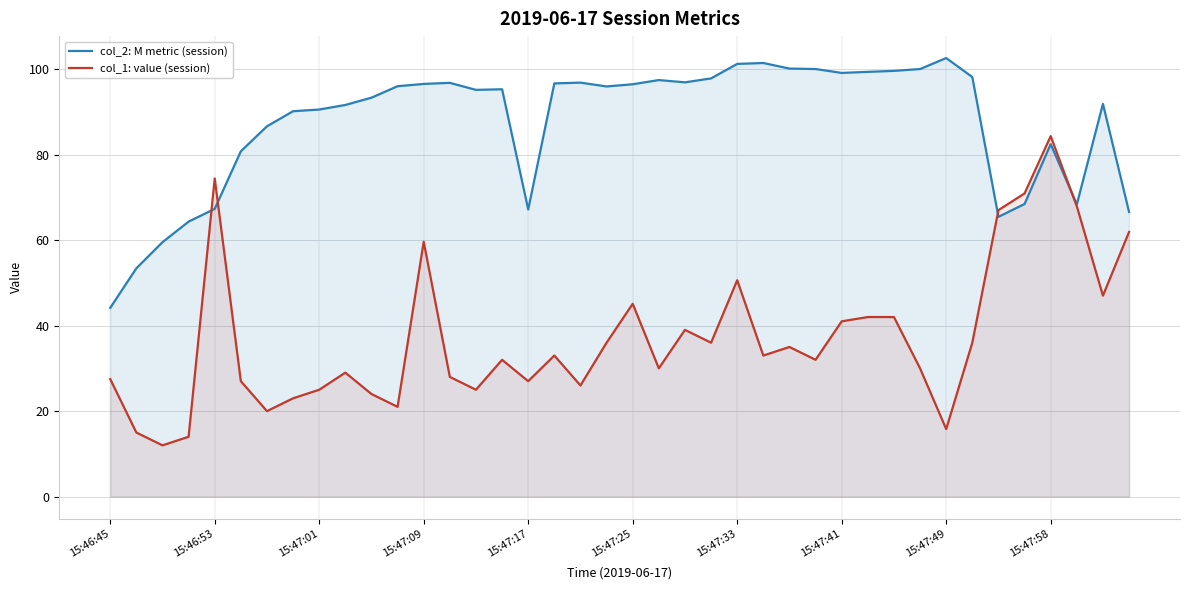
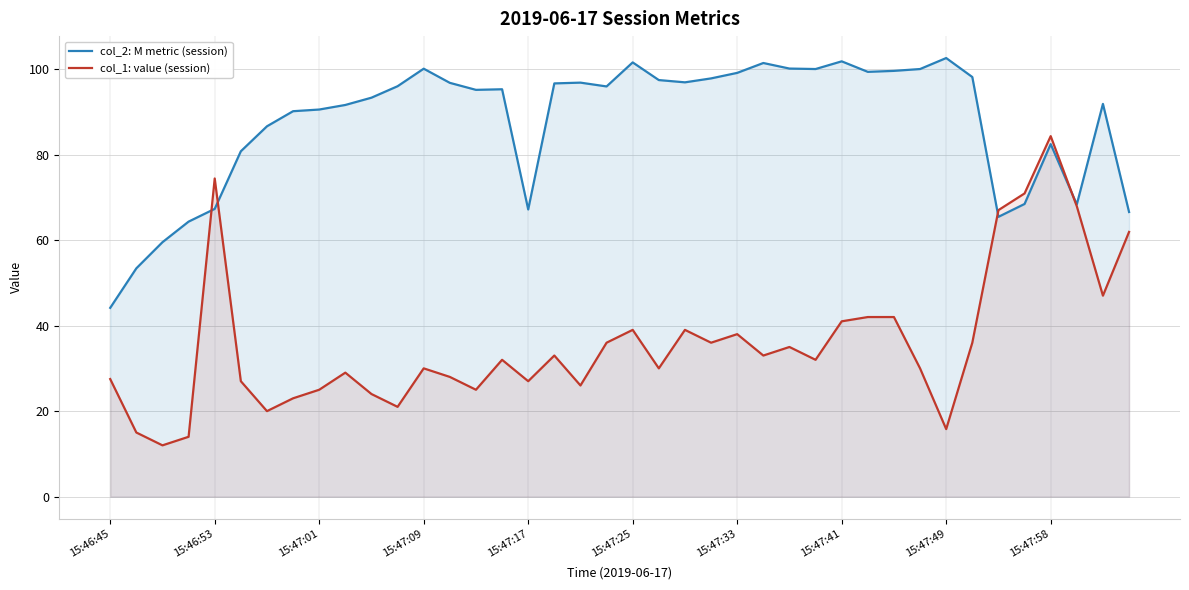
col_2: M metric (session), 15:47:09: 97 -> 100
col_1: value (session), 15:47:09: 60 -> 30
col_2: M metric (session), 15:47:25: 96 -> 102
col_1: value (session), 15:47:25: 45 -> 39
col_2: M metric (session), 15:47:33: 101 -> 99
col_1: value (session), 15:47:33: 51 -> 38
col_2: M metric (session), 15:47:41: 99 -> 102
